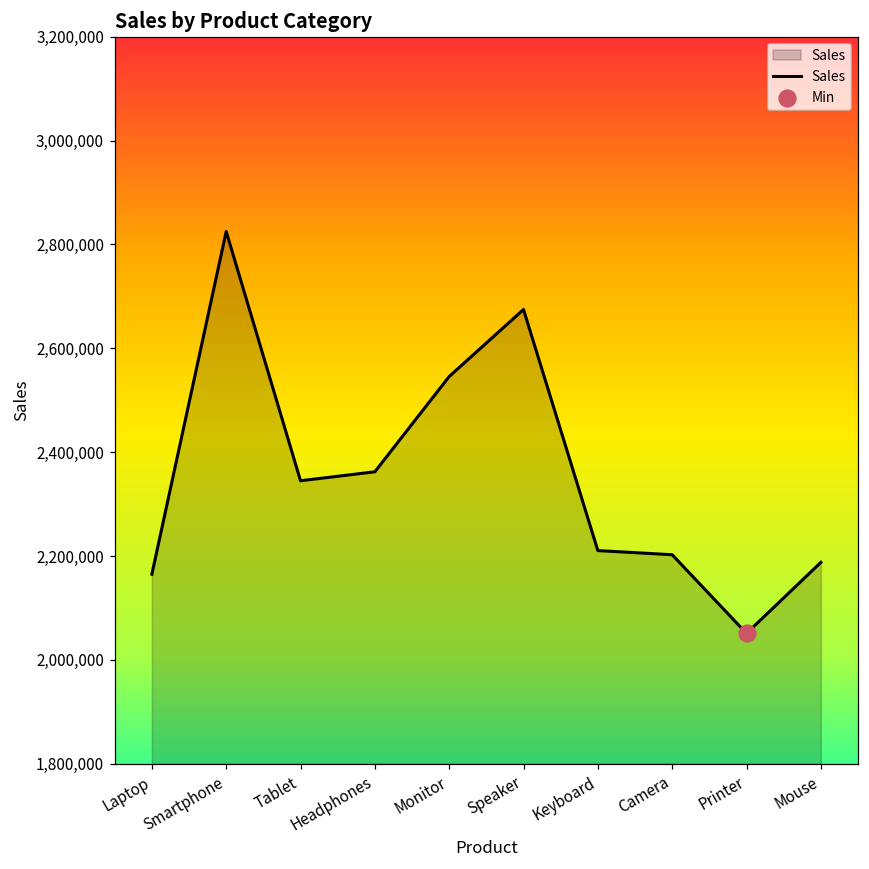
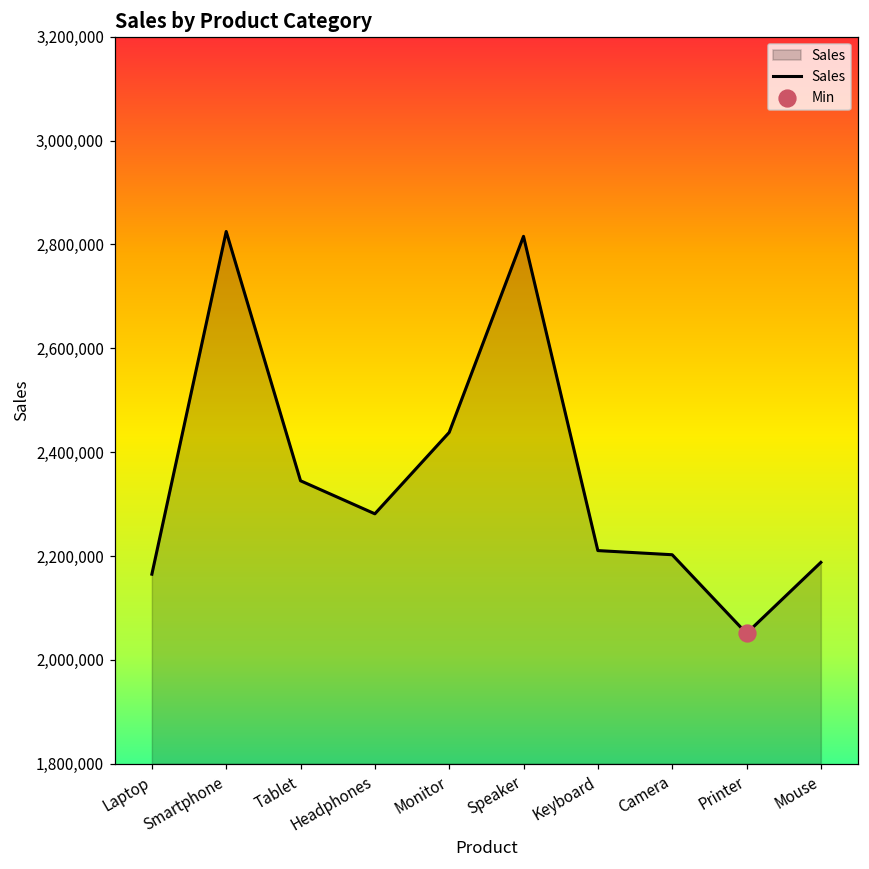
Sales, Headphones: 2,360,000 -> 2,280,000
Sales, Monitor: 2,550,000 -> 2,440,000
Sales, Speaker: 2,670,000 -> 2,820,000
